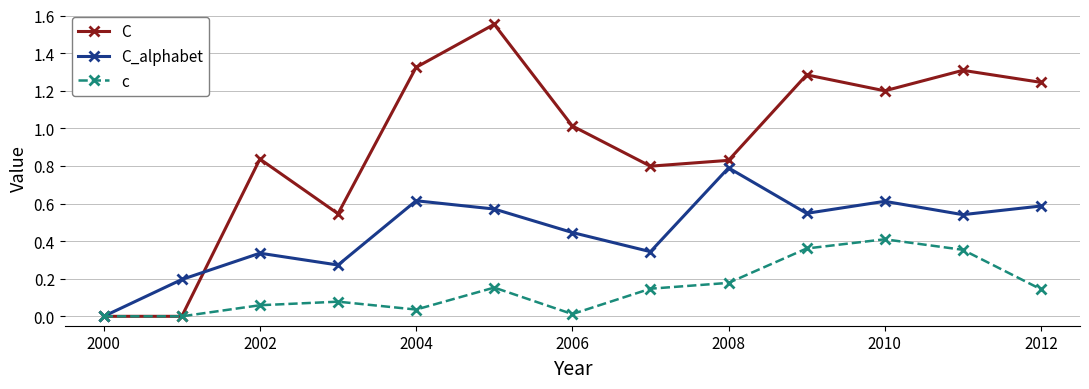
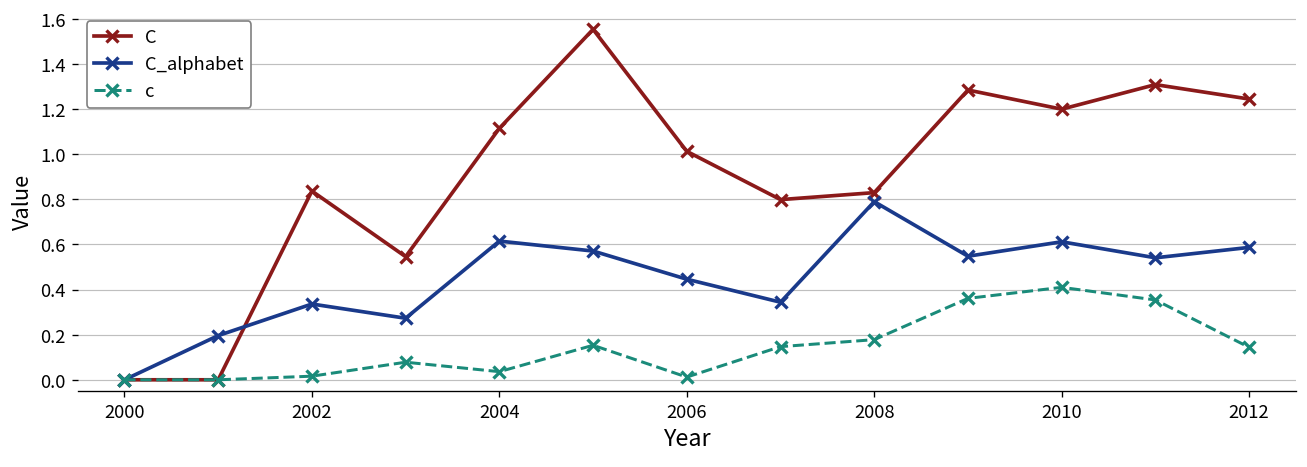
c, 2002: 0.06 -> 0.02
C, 2004: 1.33 -> 1.12
